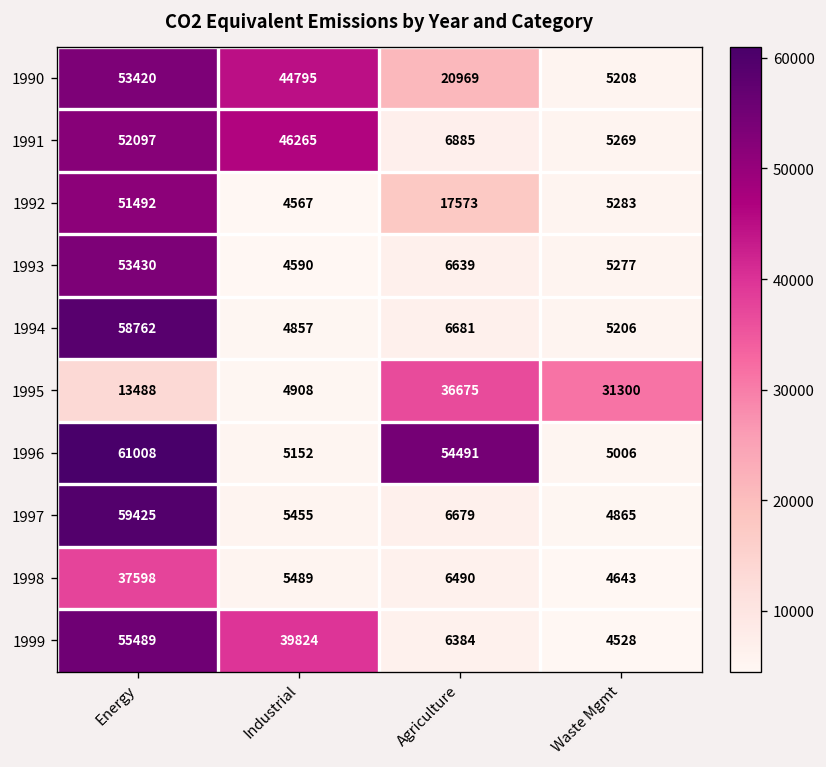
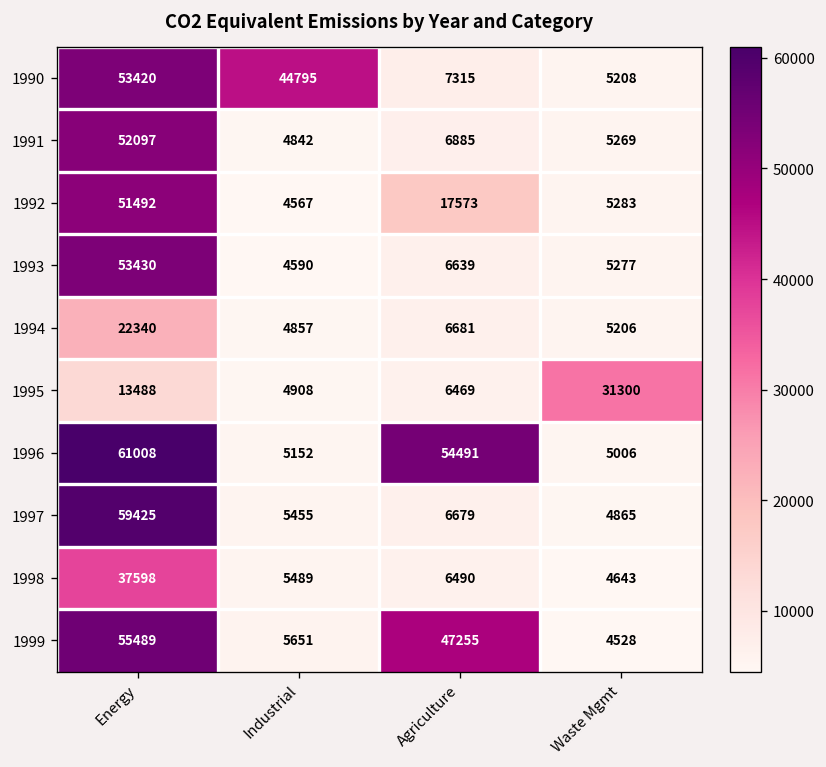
1990, Agriculture: 20969 -> 7315
1991, Industrial: 46265 -> 4842
1994, Energy: 58762 -> 22340
1995, Agriculture: 36675 -> 6469
1999, Industrial: 39824 -> 5651
1999, Agriculture: 6384 -> 47255
